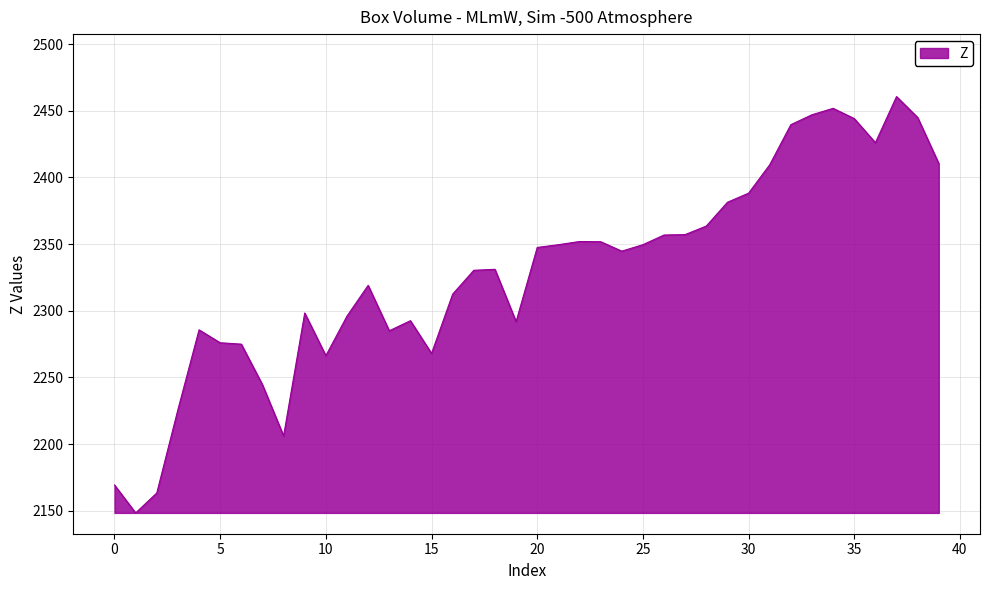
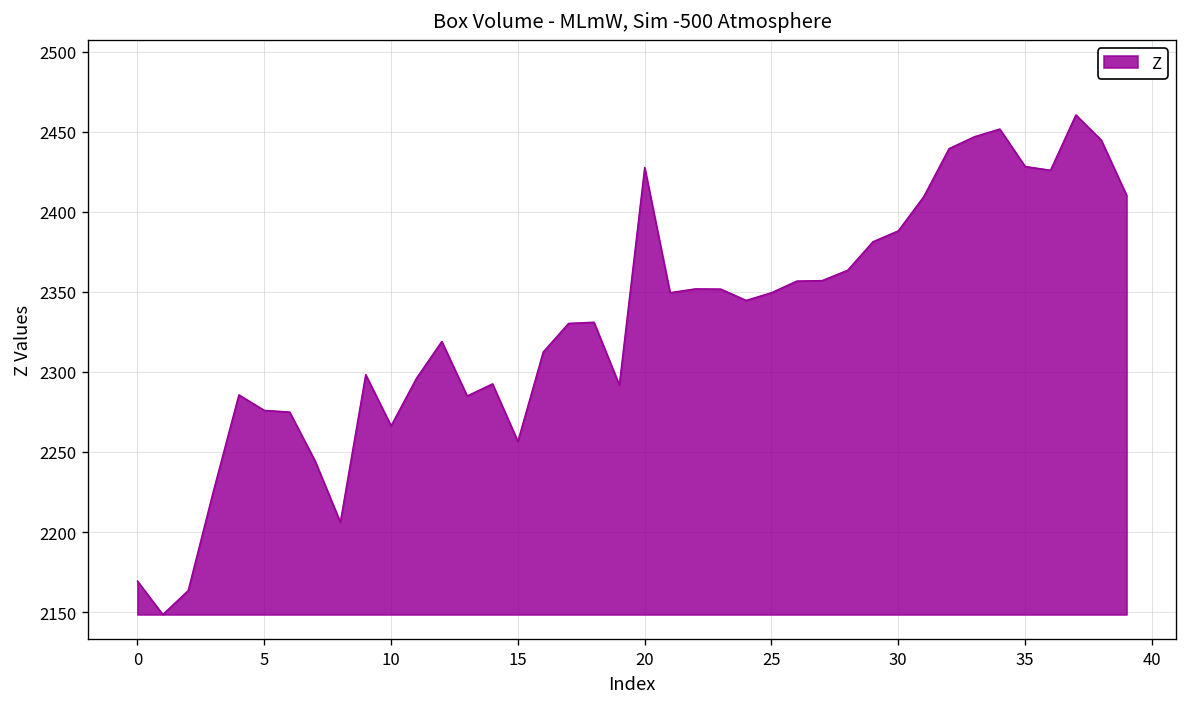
15: 2268 -> 2257
20: 2348 -> 2428
35: 2444 -> 2428
